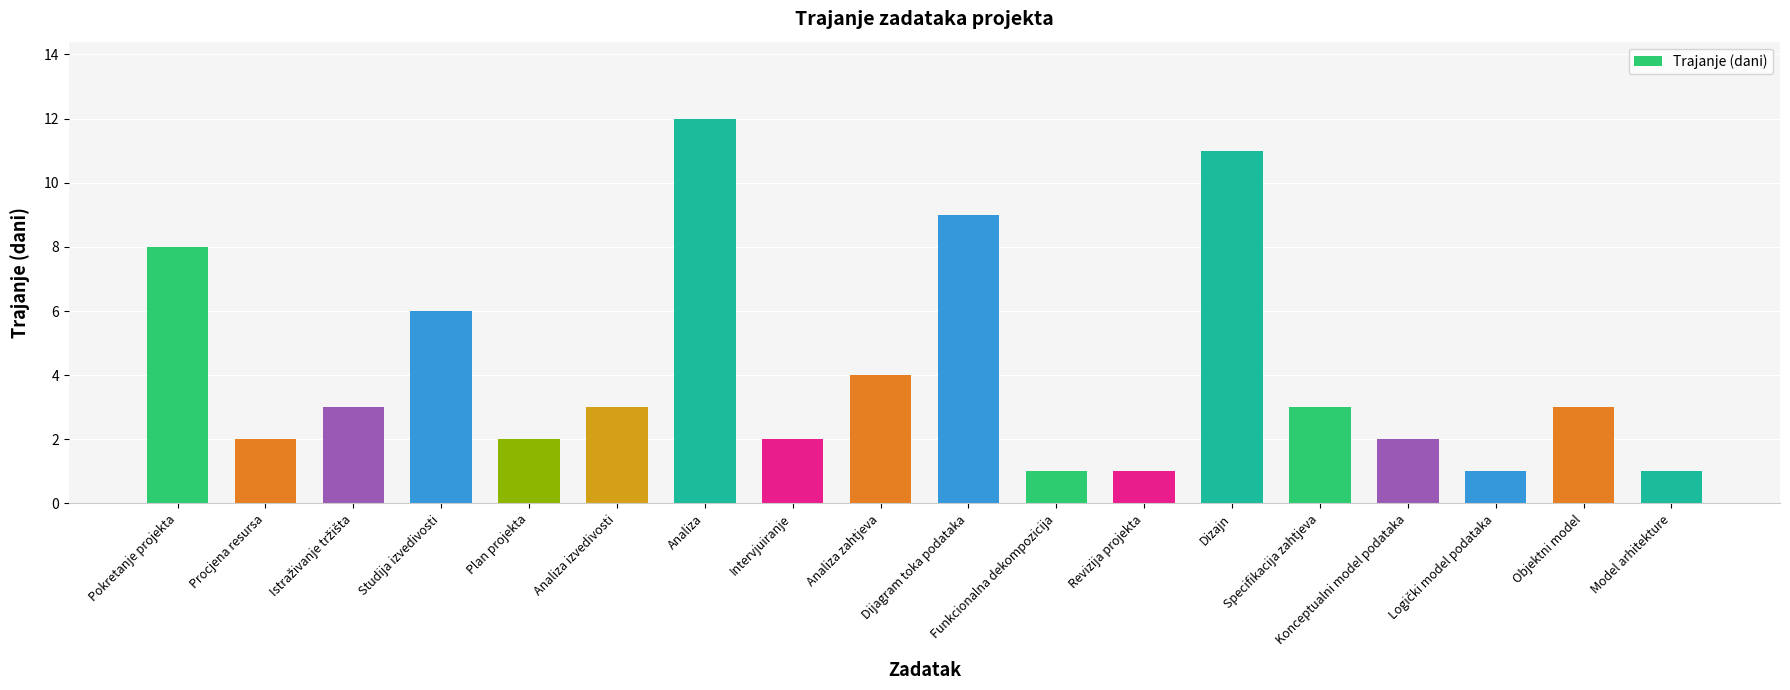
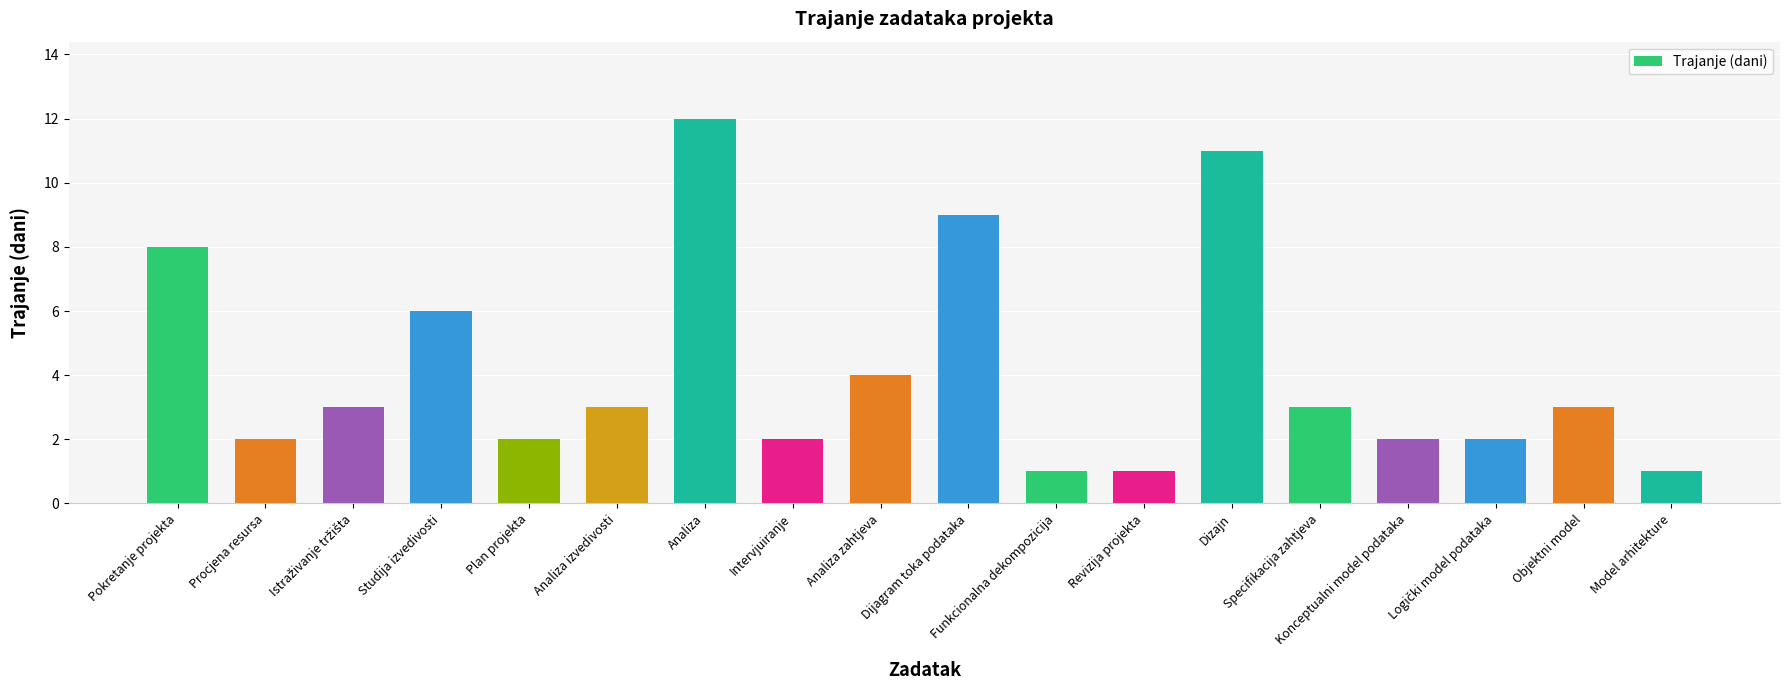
Logički model podataka: 1 -> 2
